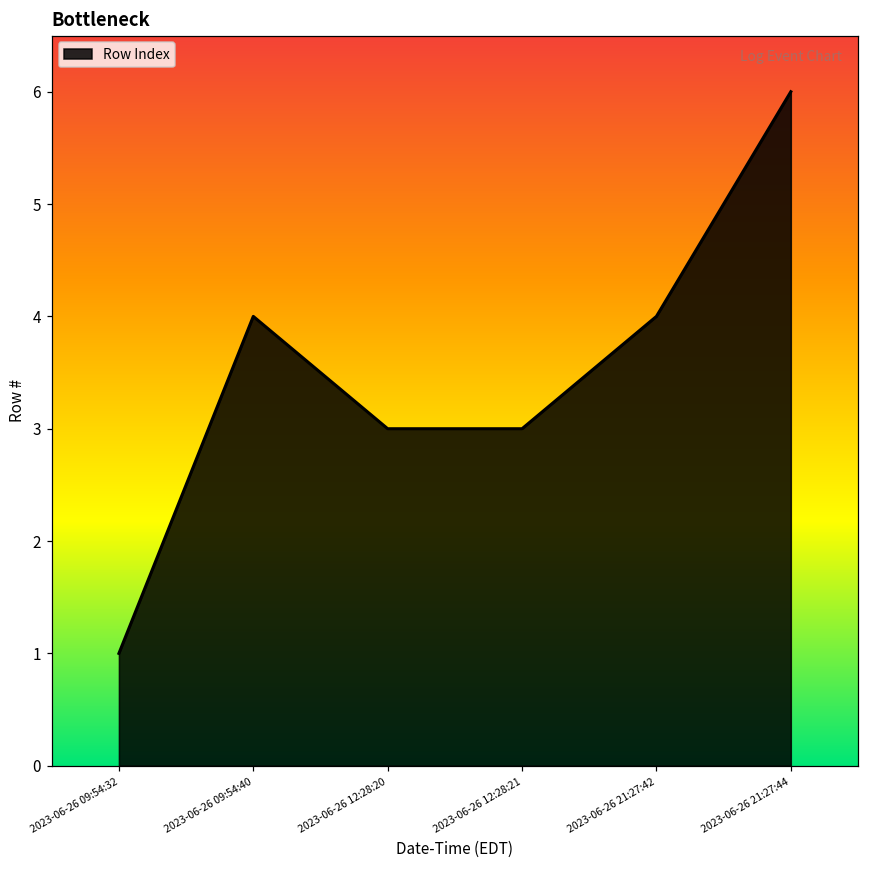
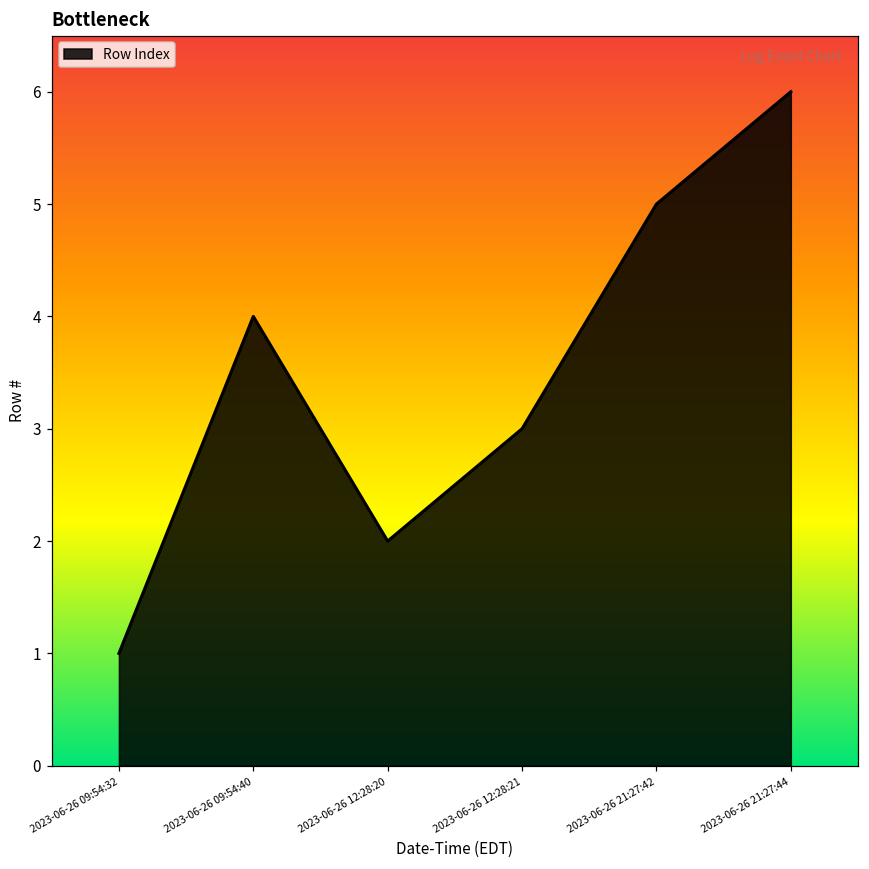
2023-06-26 12:28:20: 3 -> 2
2023-06-26 21:27:42: 4 -> 5
